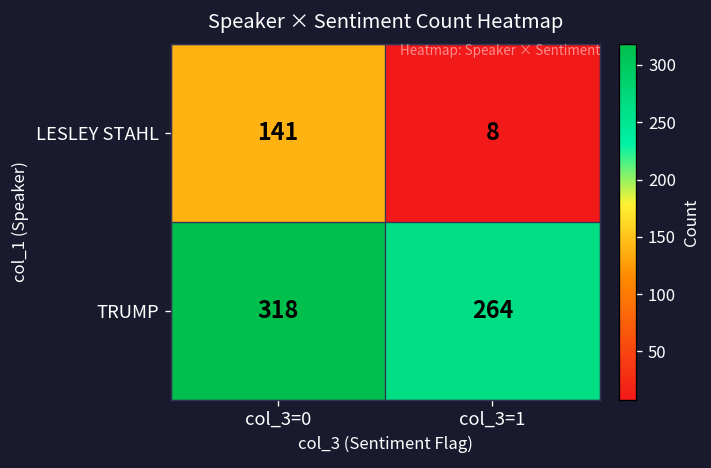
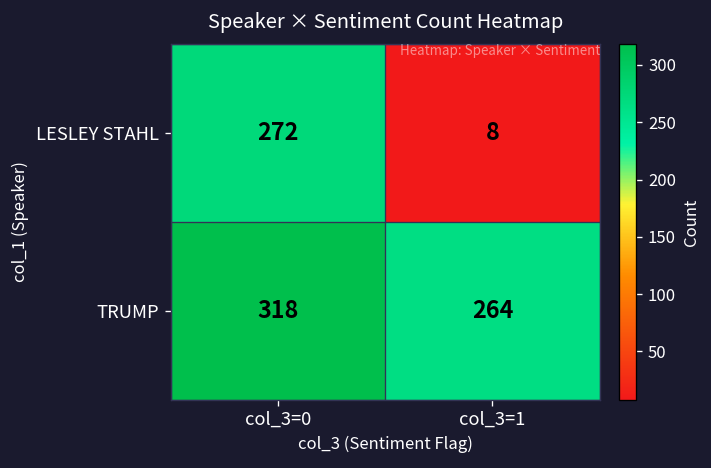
LESLEY STAHL, col_3=0: 141 -> 272
